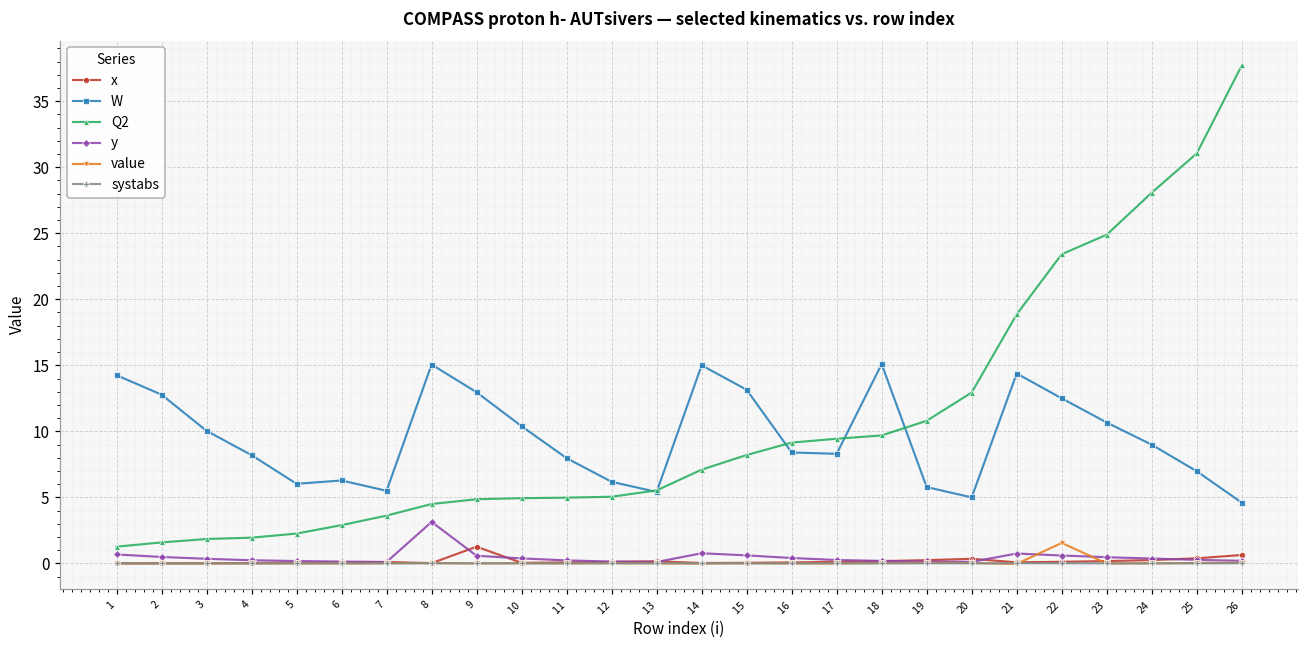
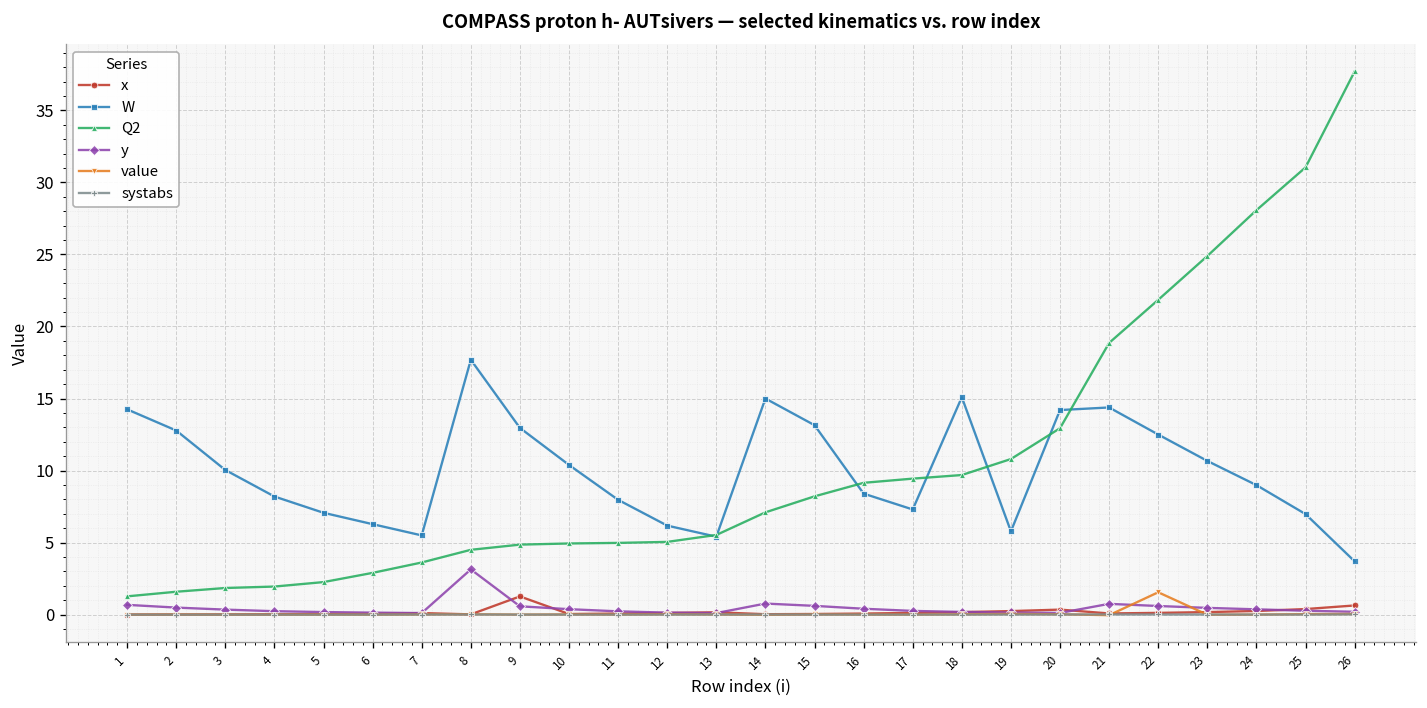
W, 5: 6.0 -> 7.1
W, 8: 15.1 -> 17.7
W, 17: 8.3 -> 7.3
W, 20: 5.0 -> 14.2
Q2, 22: 23.4 -> 21.9
W, 26: 4.6 -> 3.7
